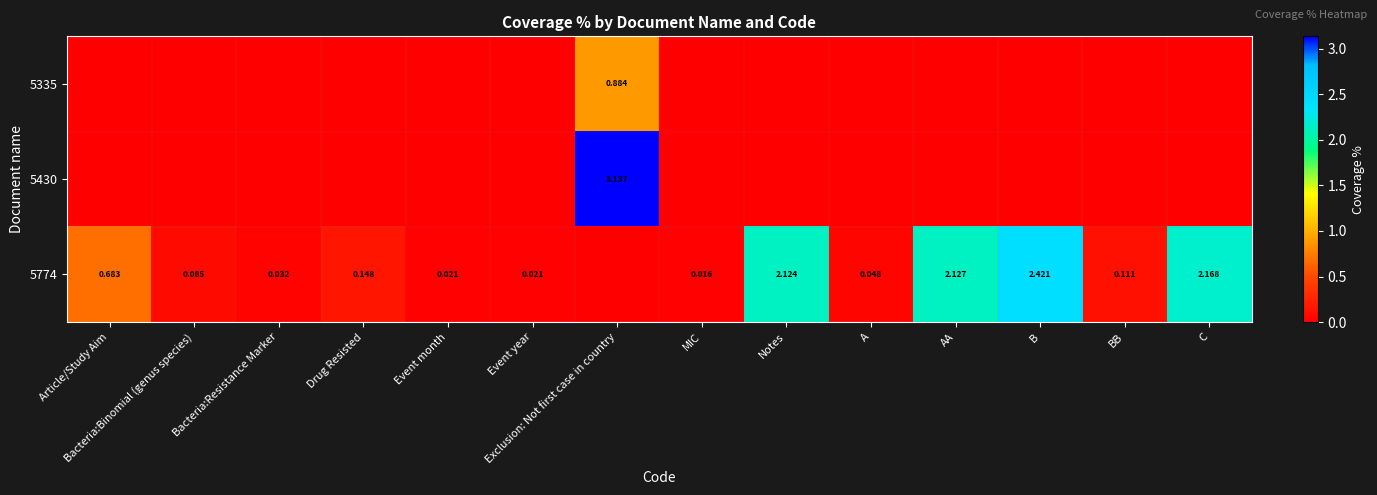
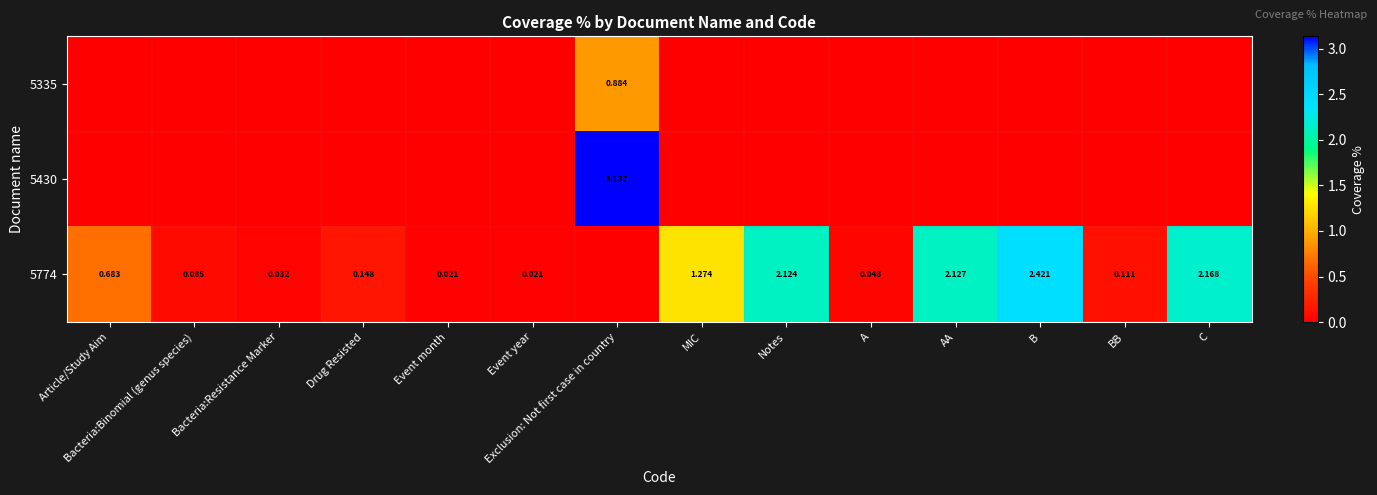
5774, MIC: 0.016 -> 1.274
